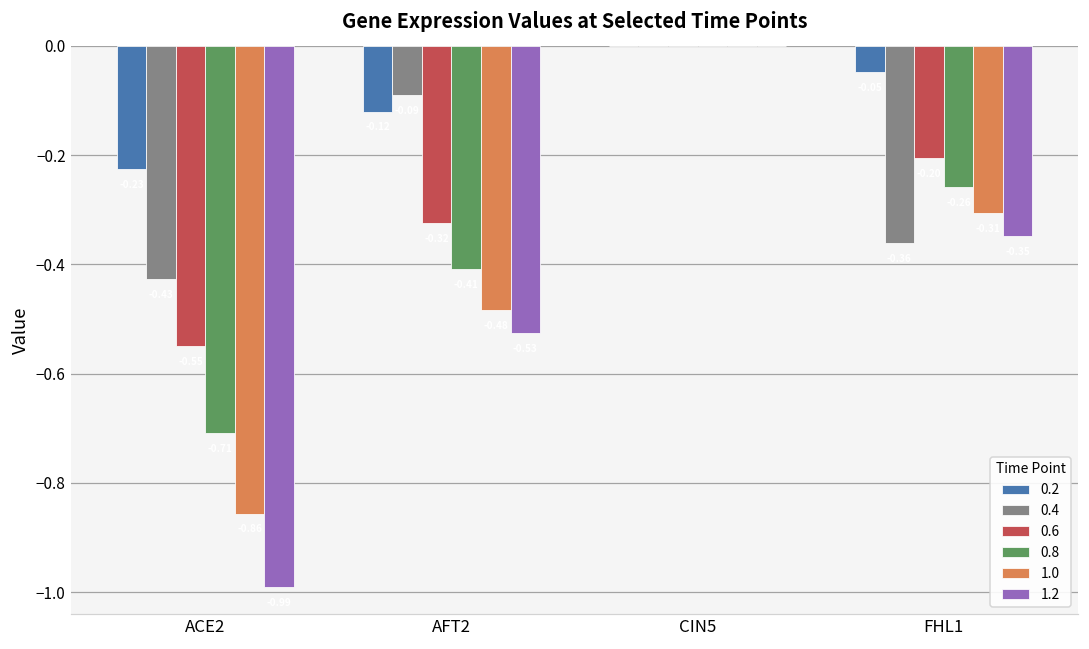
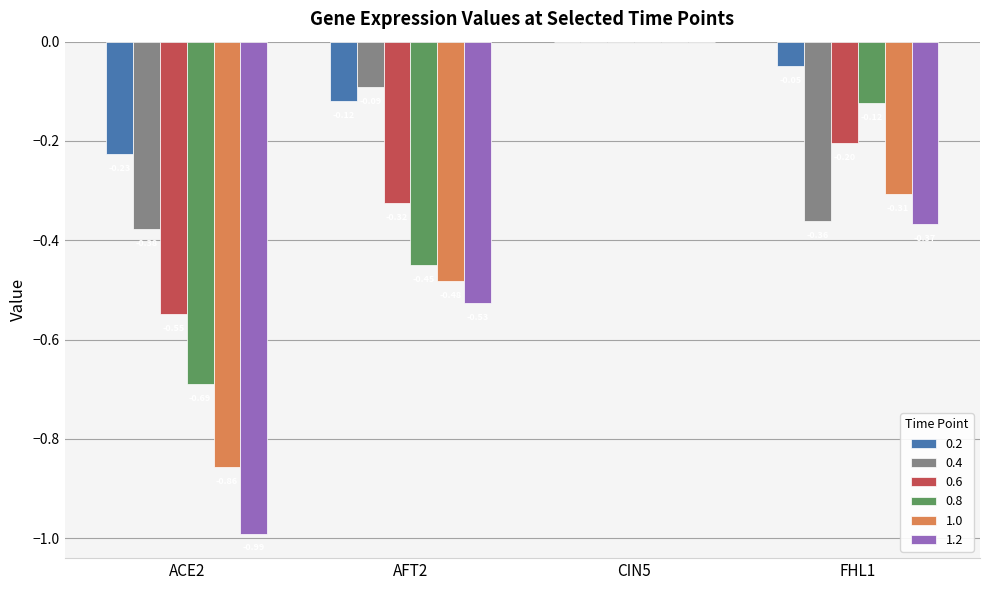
0.4, ACE2: -0.43 -> -0.38
0.8, ACE2: -0.71 -> -0.69
0.8, AFT2: -0.41 -> -0.45
0.8, FHL1: -0.26 -> -0.12
1.2, FHL1: -0.35 -> -0.37
